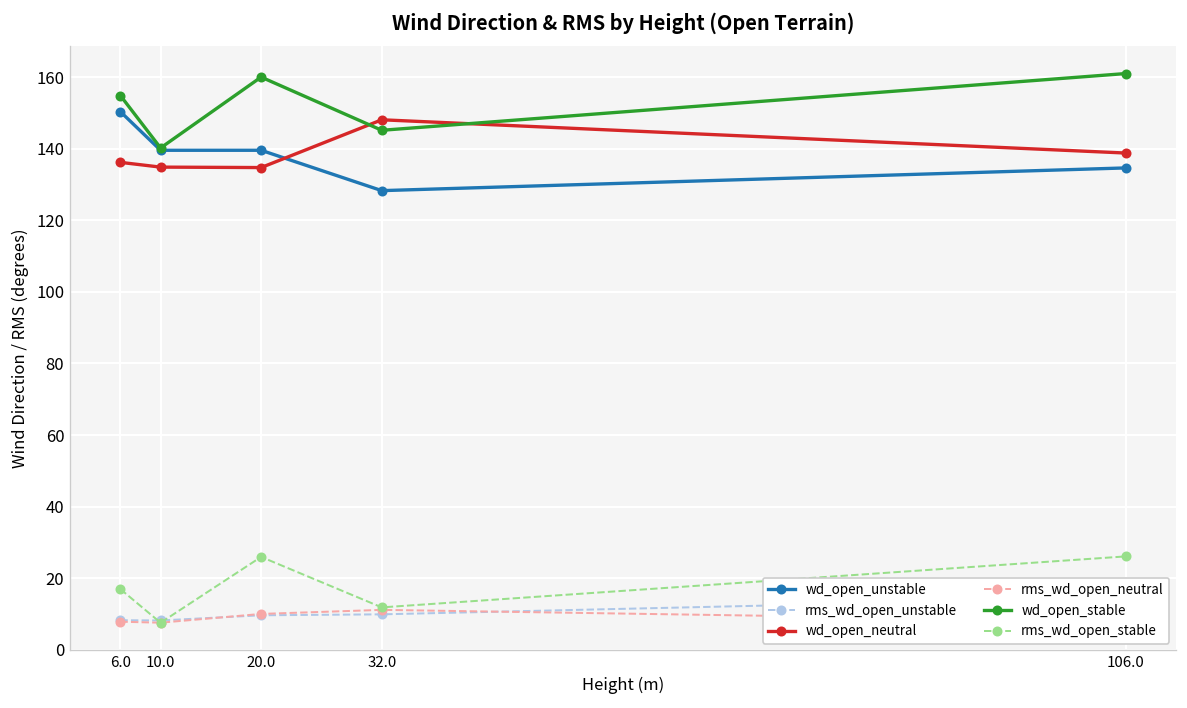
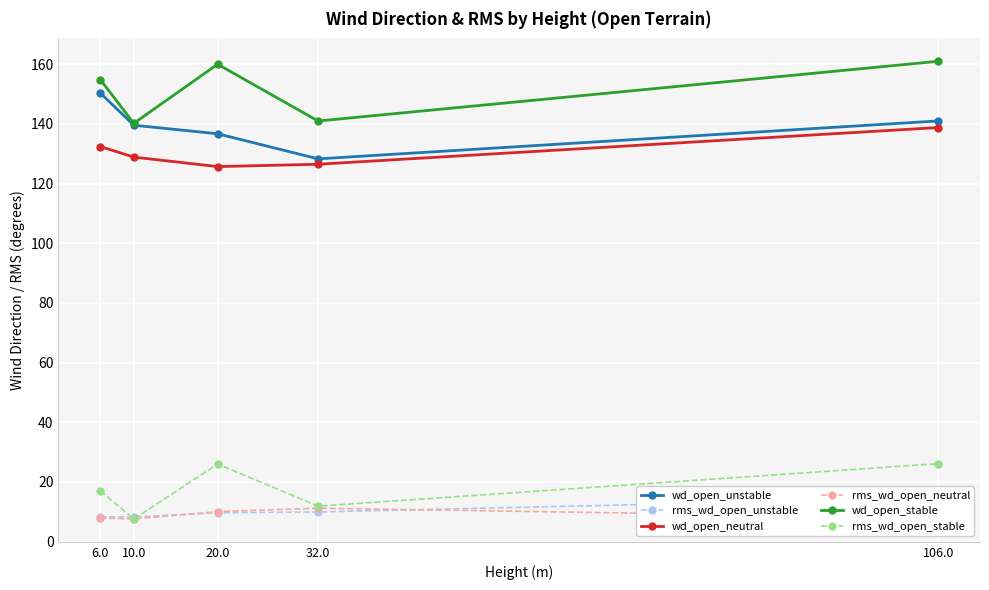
wd_open_neutral, 6.0: 136 -> 132
wd_open_neutral, 10.0: 135 -> 129
wd_open_unstable, 20.0: 140 -> 137
wd_open_neutral, 20.0: 135 -> 126
wd_open_neutral, 32.0: 148 -> 126
wd_open_stable, 32.0: 145 -> 141
wd_open_unstable, 106.0: 135 -> 141
